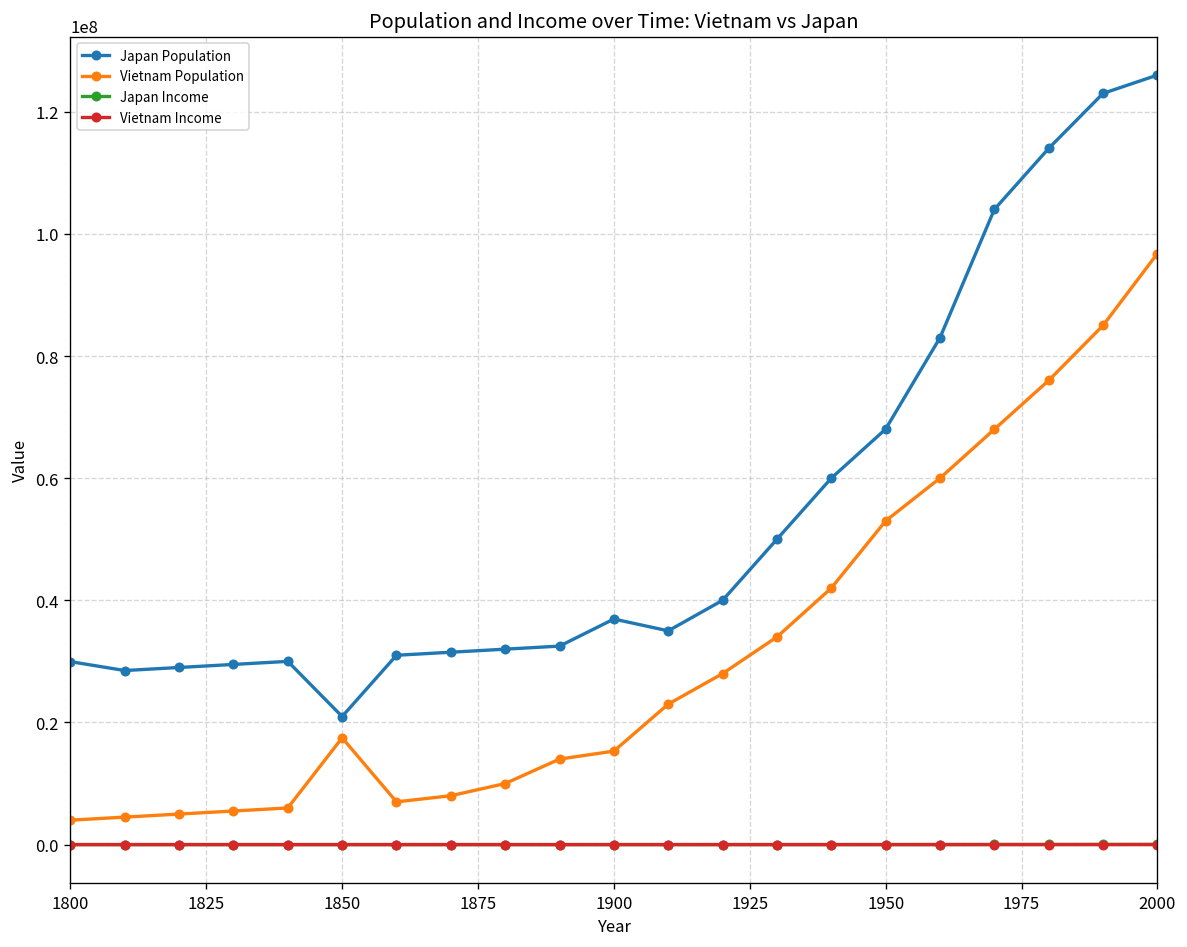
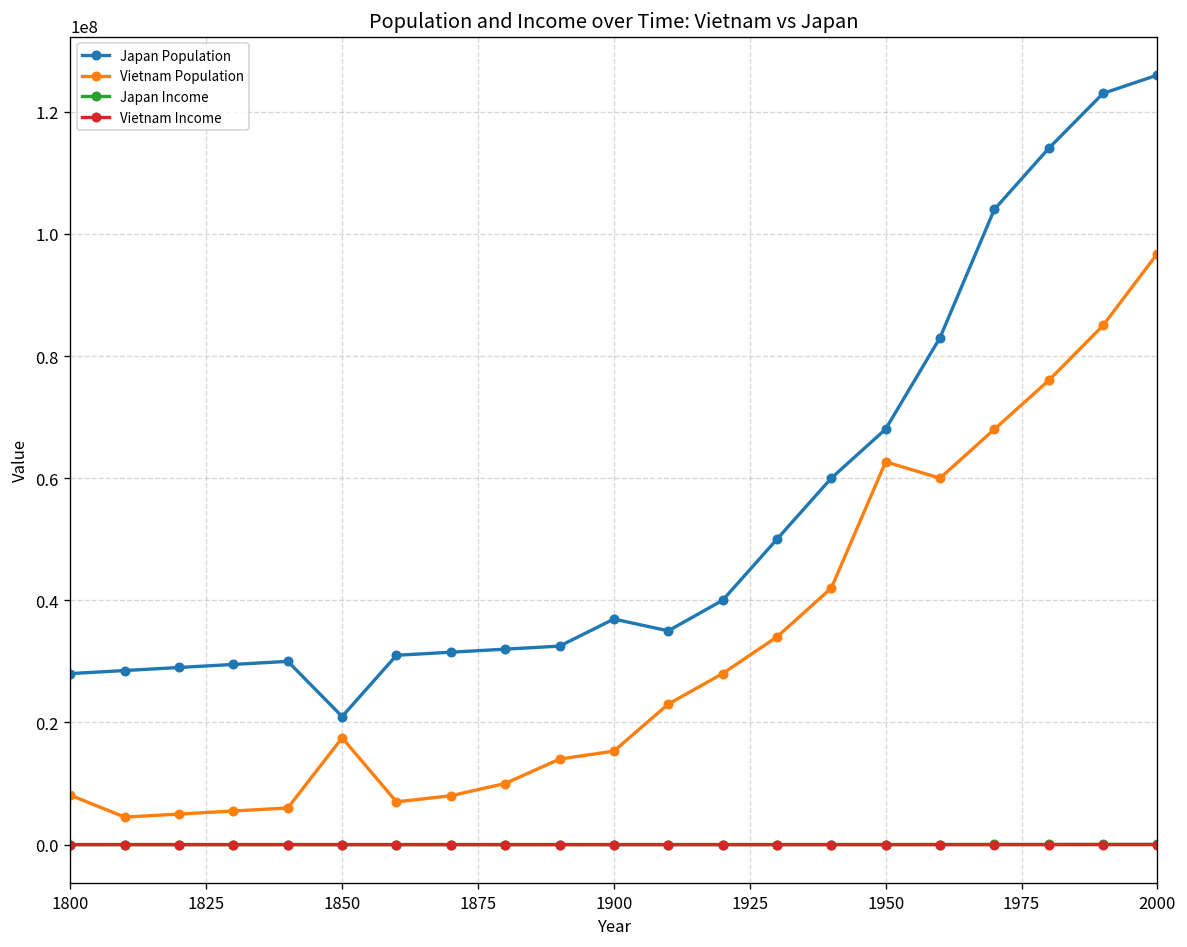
Japan Population, 1800: 30000000 -> 28000000
Vietnam Population, 1800: 4000000 -> 8000000
Vietnam Population, 1950: 53000000 -> 63000000
